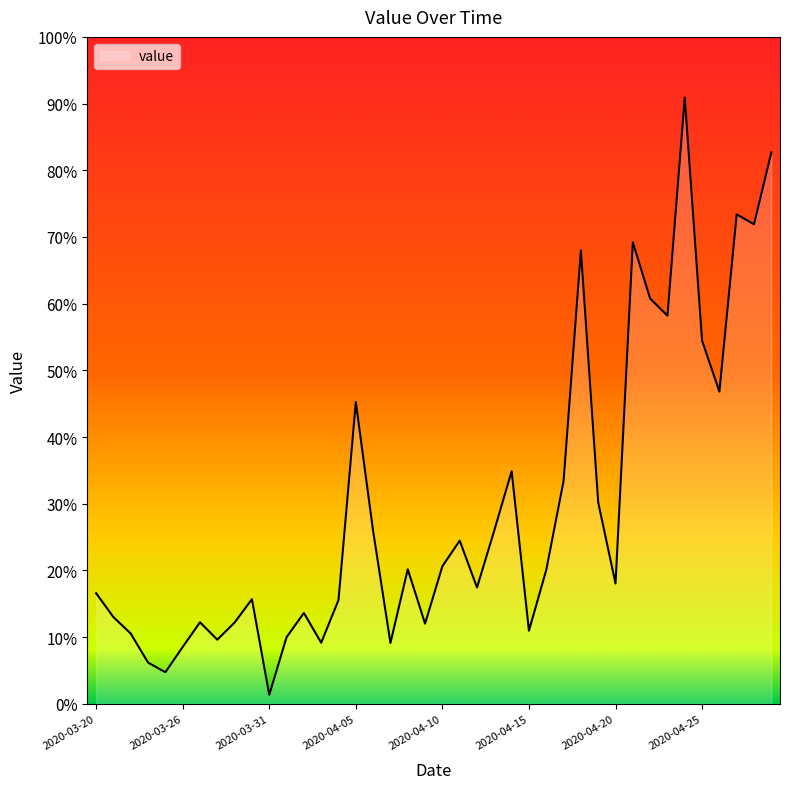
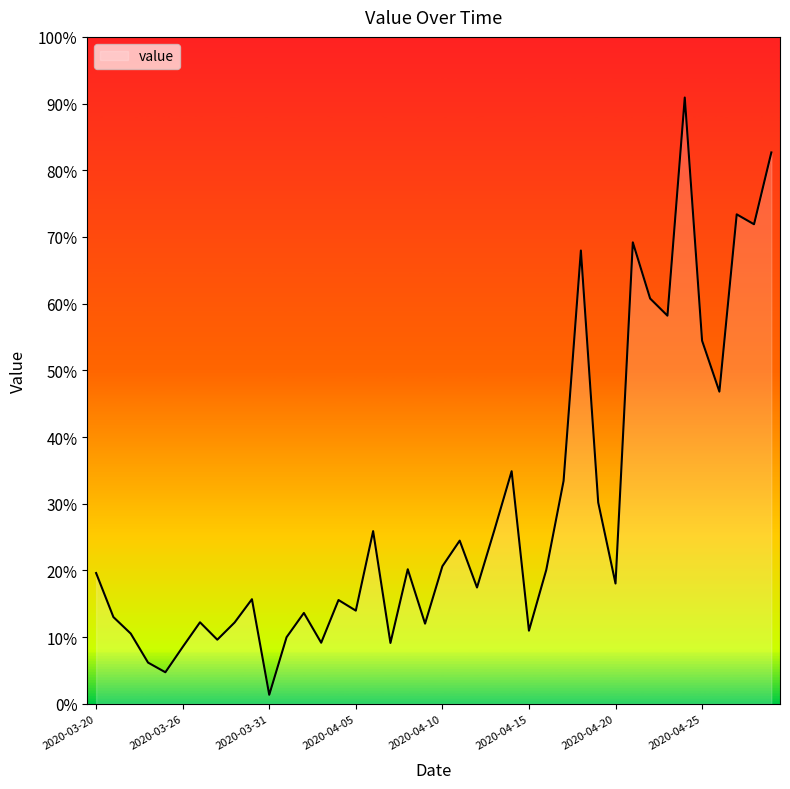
2020-03-20: 17% -> 20%
2020-04-05: 45% -> 14%
